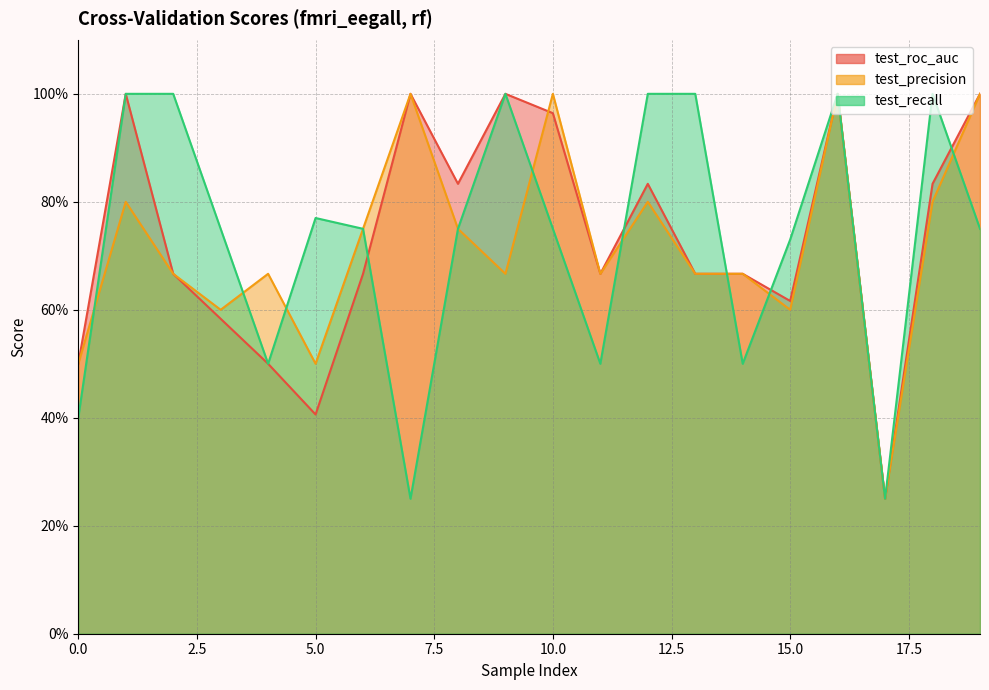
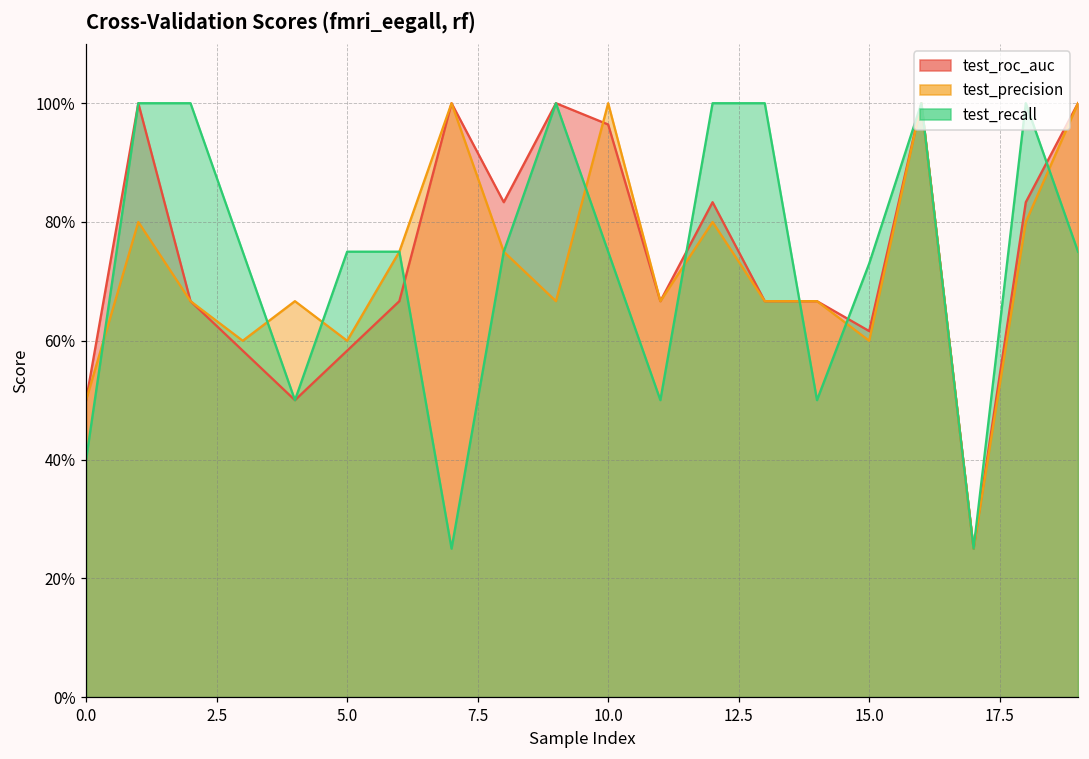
test_roc_auc, 5.0: 41% -> 58%
test_precision, 5.0: 50% -> 60%
test_recall, 5.0: 77% -> 75%
